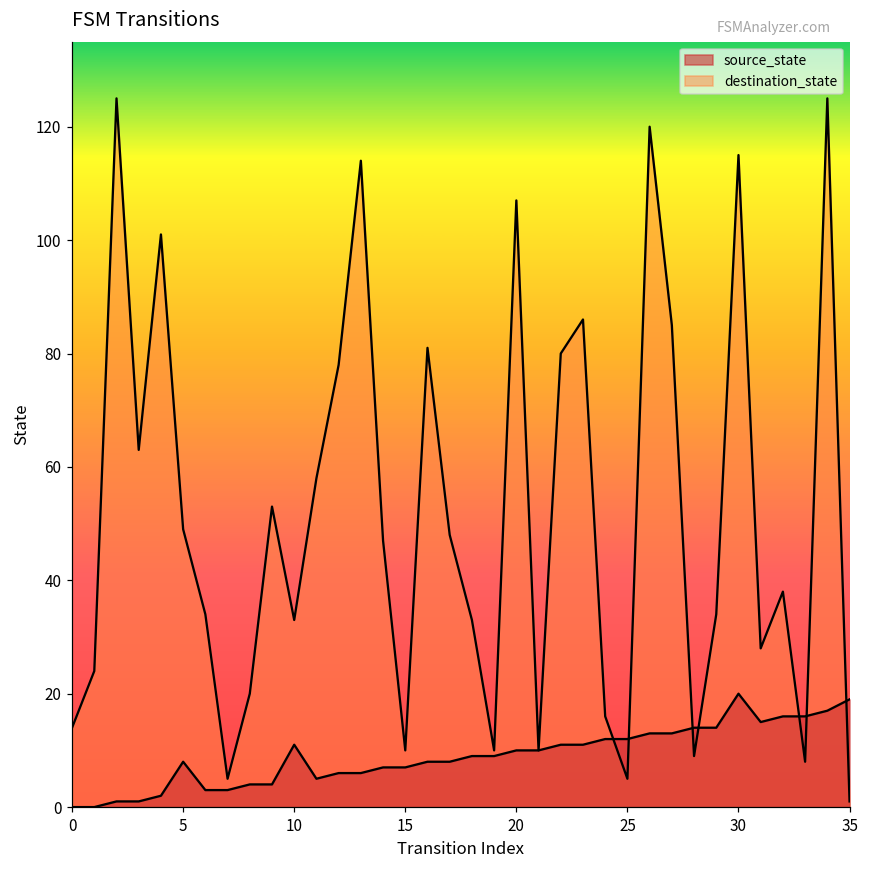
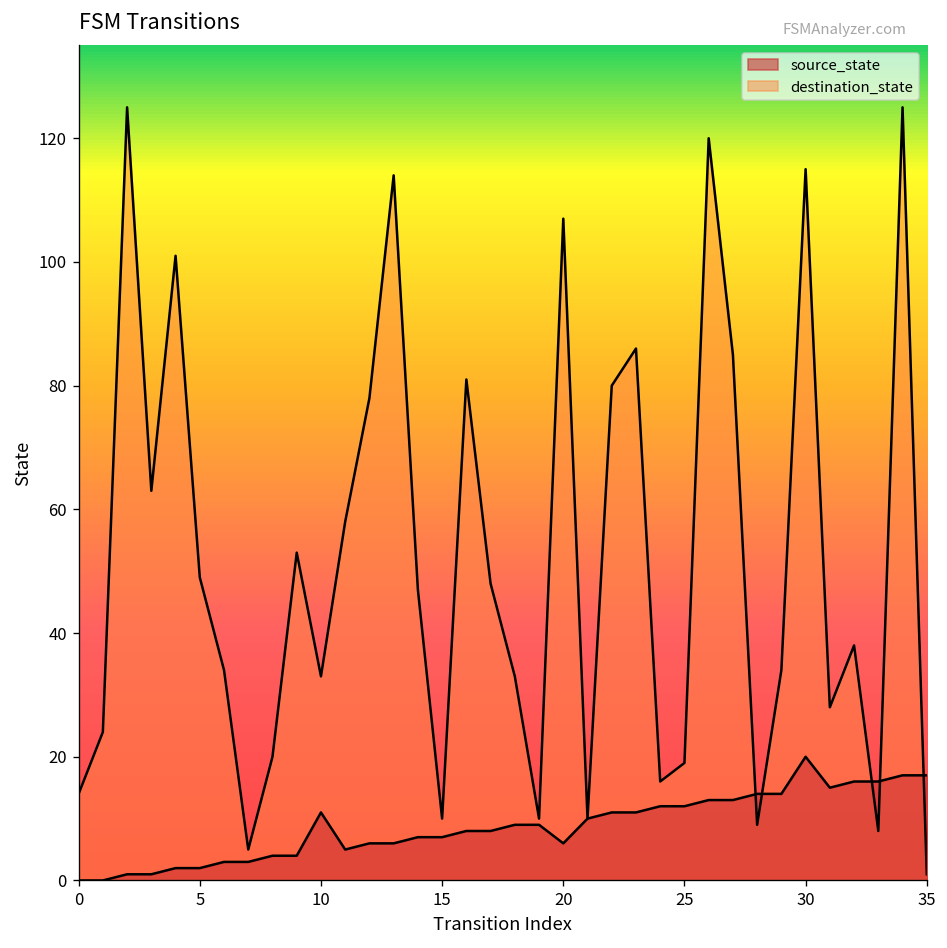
source_state, 5: 8 -> 2
source_state, 20: 10 -> 6
destination_state, 25: 5 -> 19
source_state, 35: 19 -> 17
